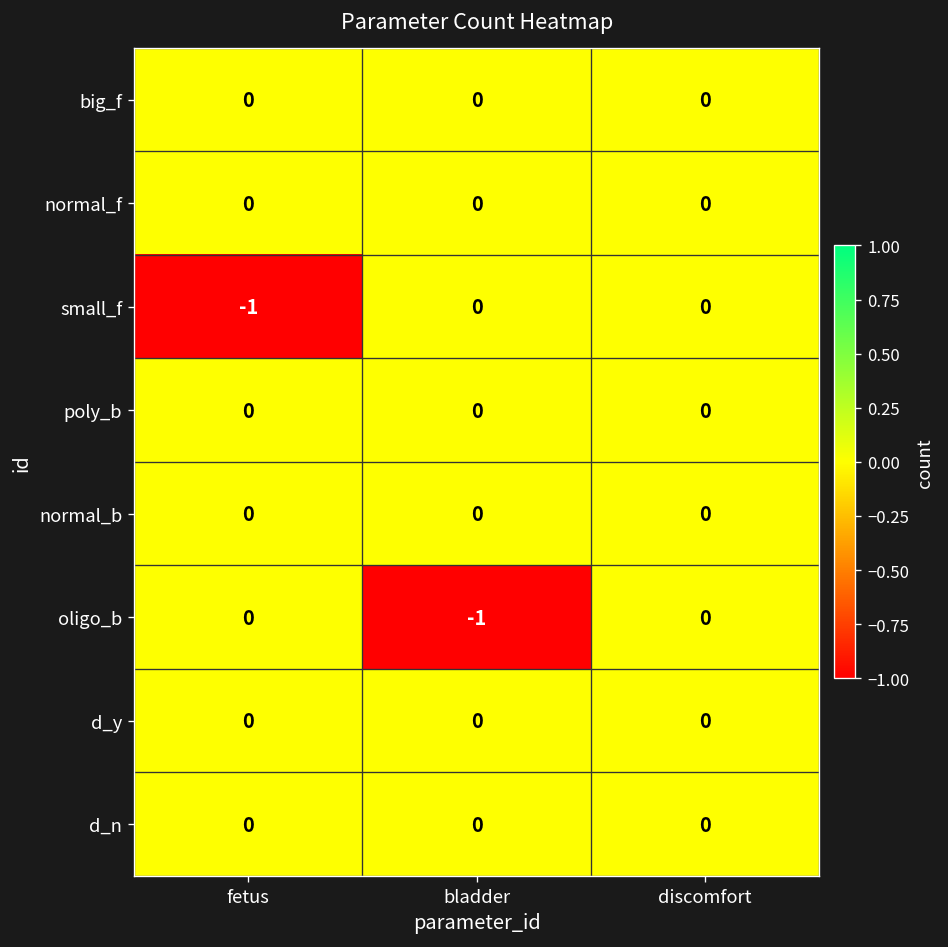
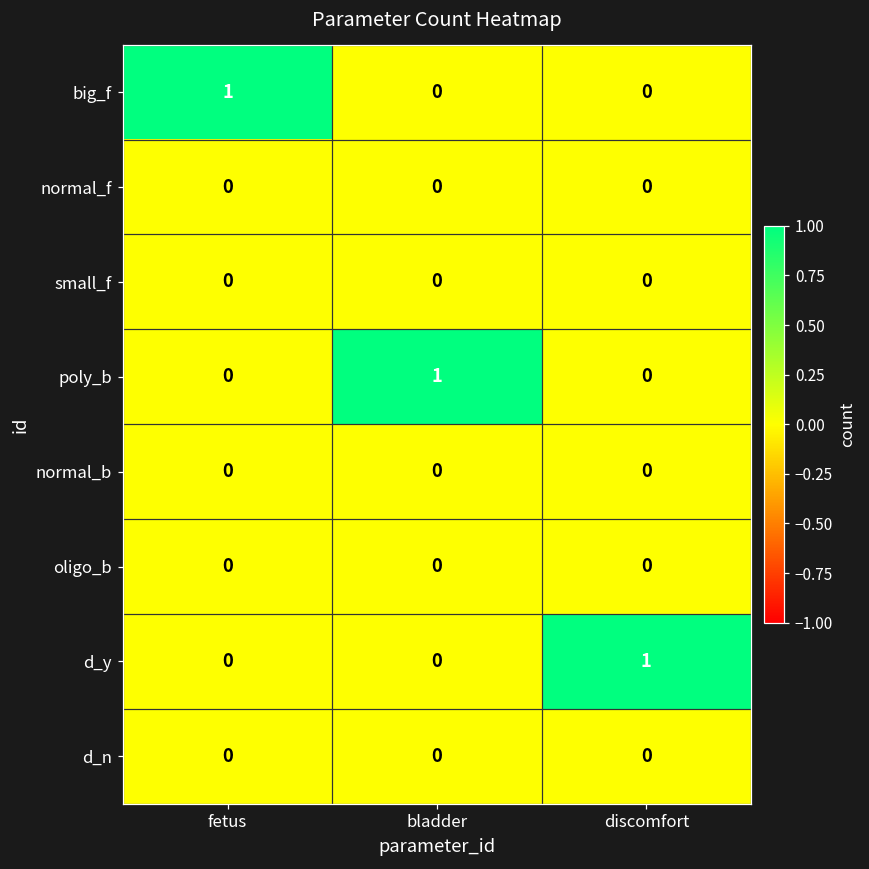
big_f, fetus: 0 -> 1
small_f, fetus: -1 -> 0
poly_b, bladder: 0 -> 1
oligo_b, bladder: -1 -> 0
d_y, discomfort: 0 -> 1
